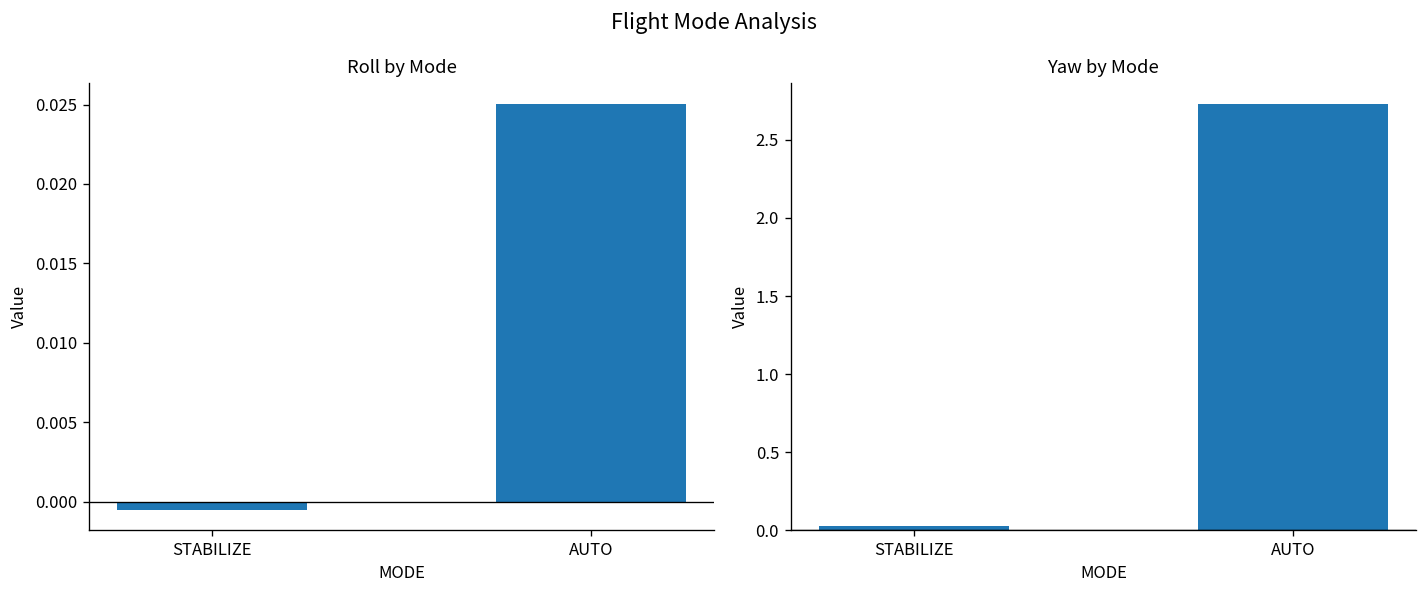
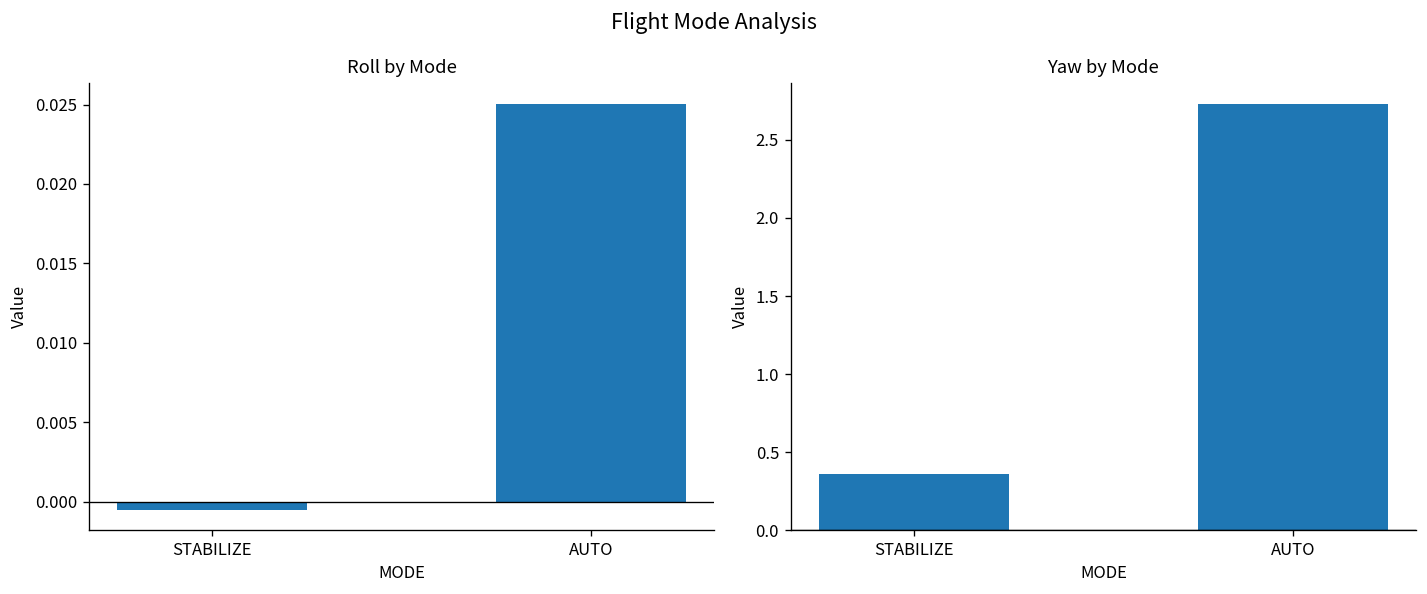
Yaw by Mode, STABILIZE: 0.03 -> 0.36
